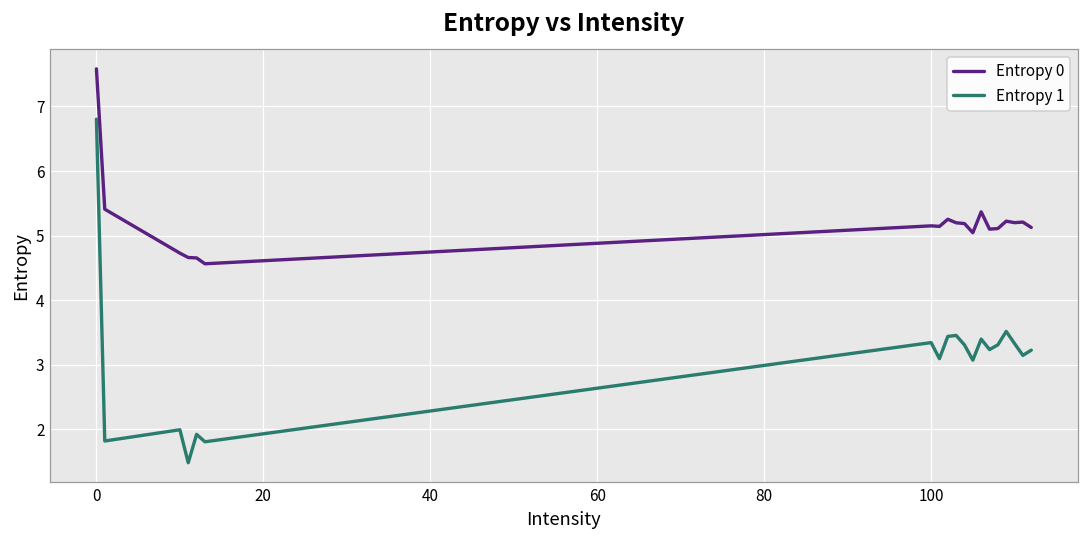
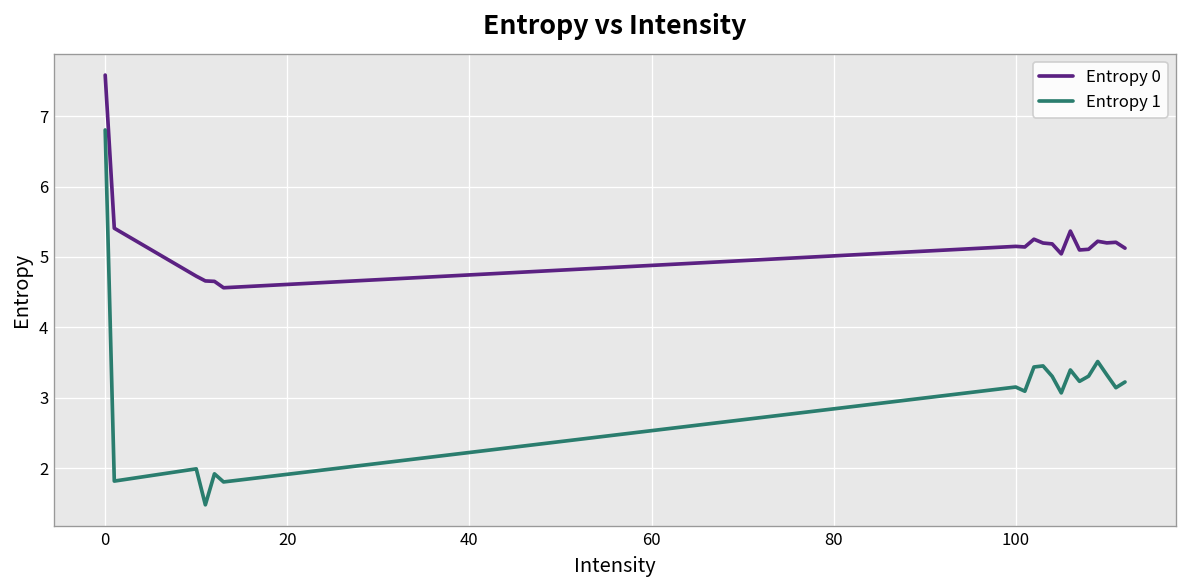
Entropy 1, 100: 3.3 -> 3.2
